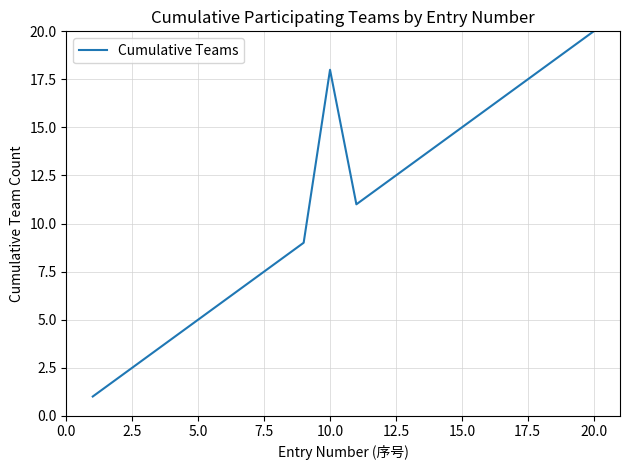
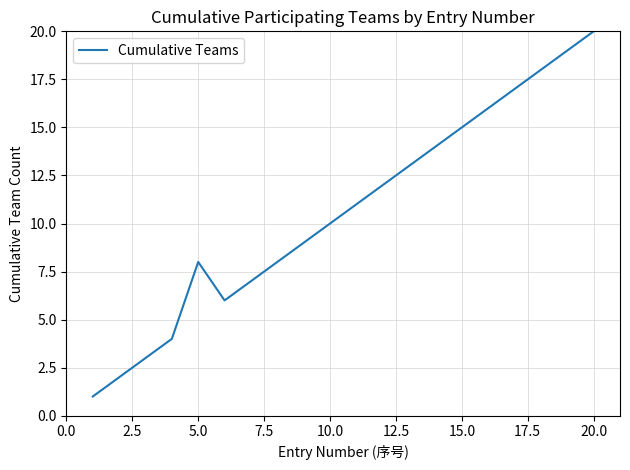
5.0: 5 -> 8
10.0: 18 -> 10
